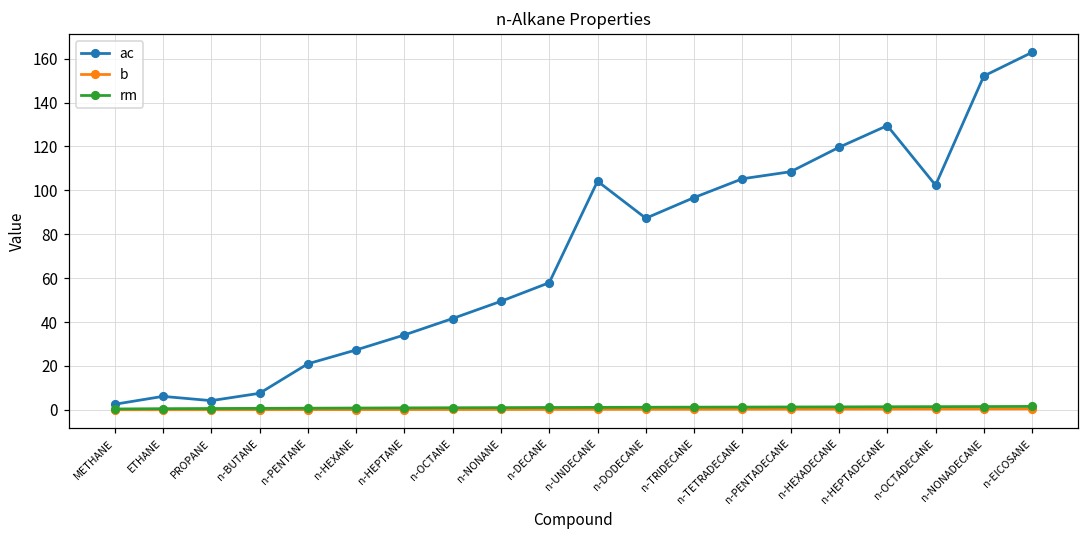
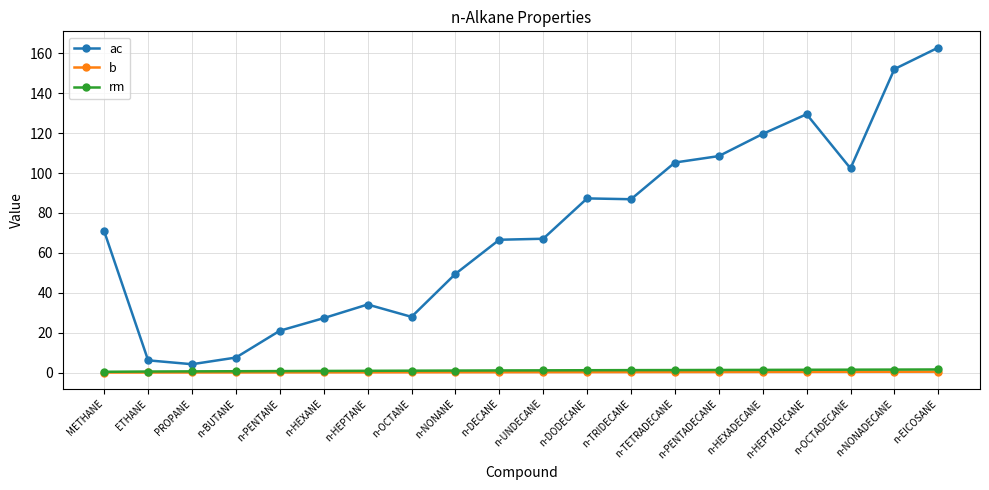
ac, METHANE: 3 -> 71
ac, n-OCTANE: 42 -> 28
ac, n-DECANE: 58 -> 67
ac, n-UNDECANE: 104 -> 67
ac, n-TRIDECANE: 97 -> 87
